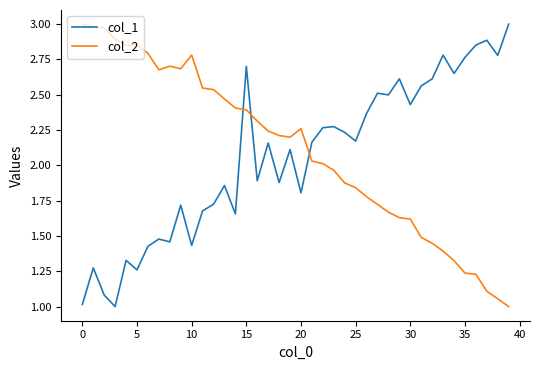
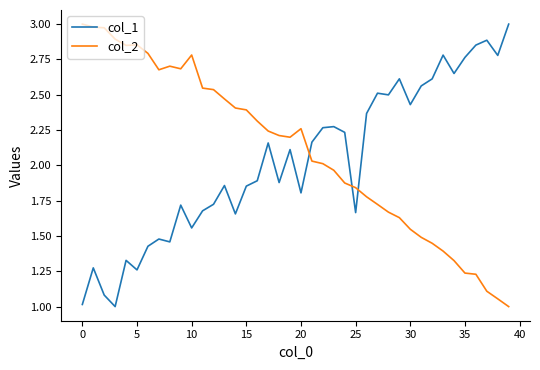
col_1, 10: 1.43 -> 1.56
col_1, 15: 2.70 -> 1.85
col_1, 25: 2.17 -> 1.67
col_2, 30: 1.62 -> 1.55
